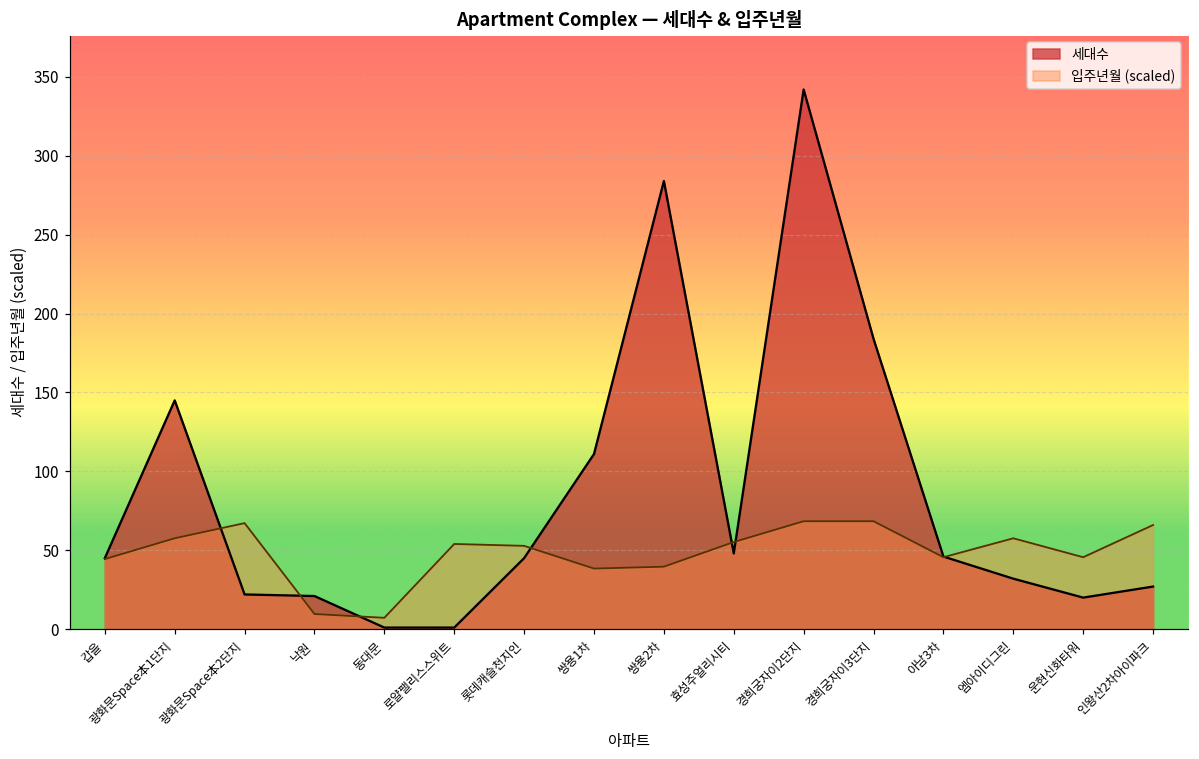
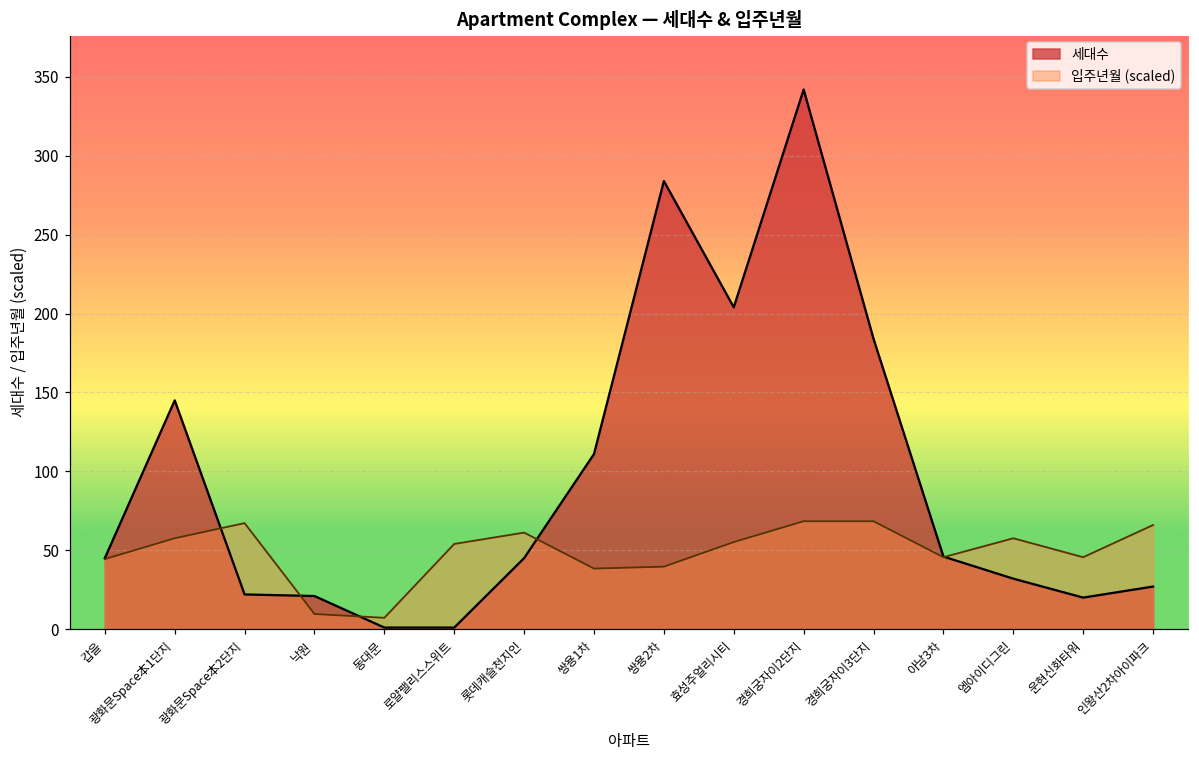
입주년월 (scaled), 롯데캐슬천지인: 53 -> 61
세대수, 효성주얼리시티: 48 -> 204
